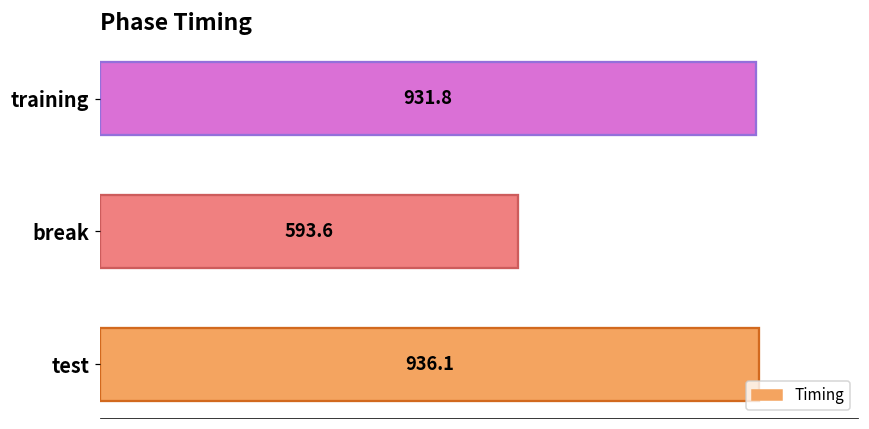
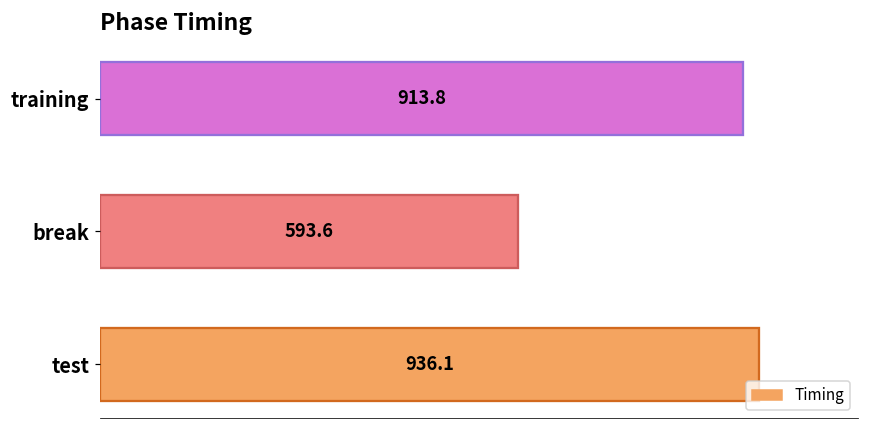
training: 931.8 -> 913.8
